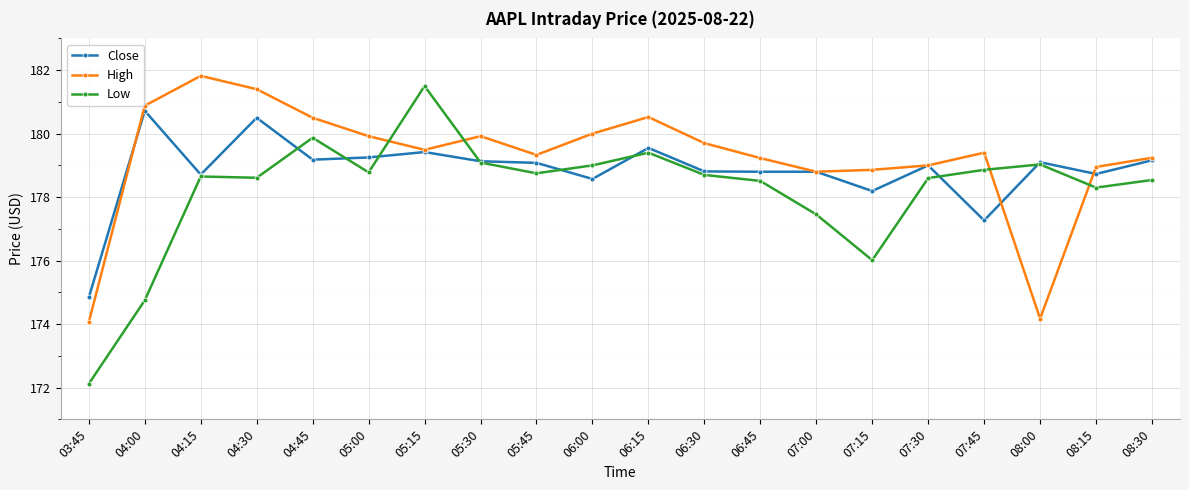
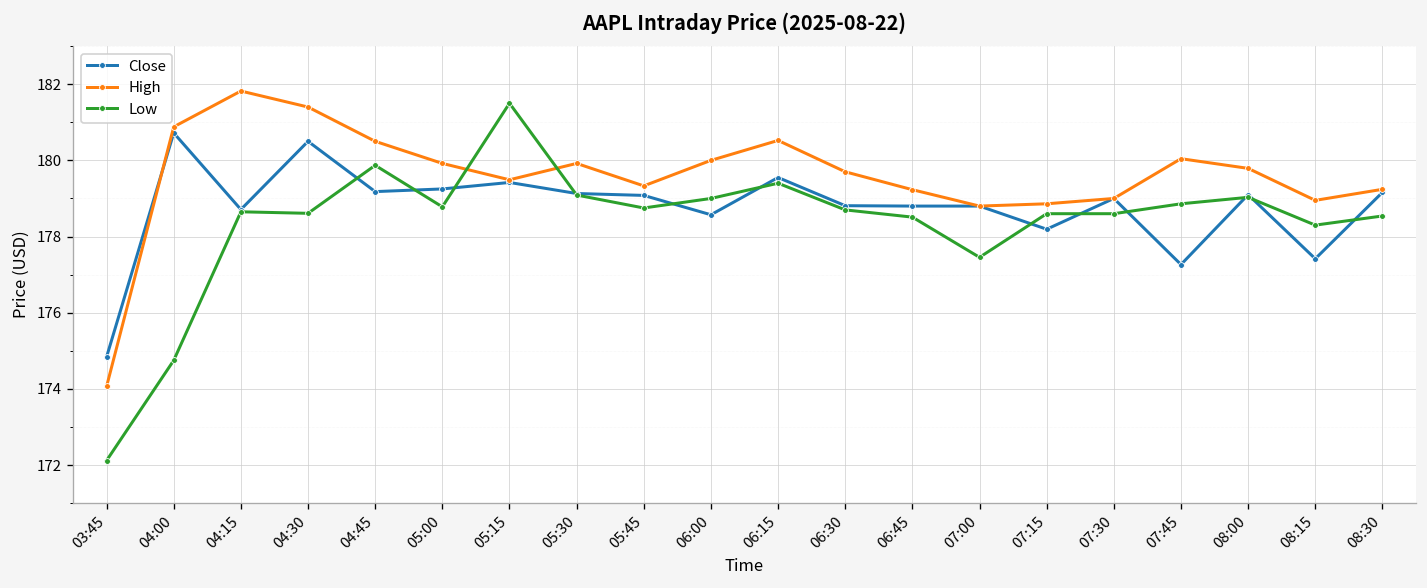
Low, 07:15: 176.0 -> 178.6
High, 07:45: 179.4 -> 180.0
High, 08:00: 174.2 -> 179.8
Close, 08:15: 178.7 -> 177.4
